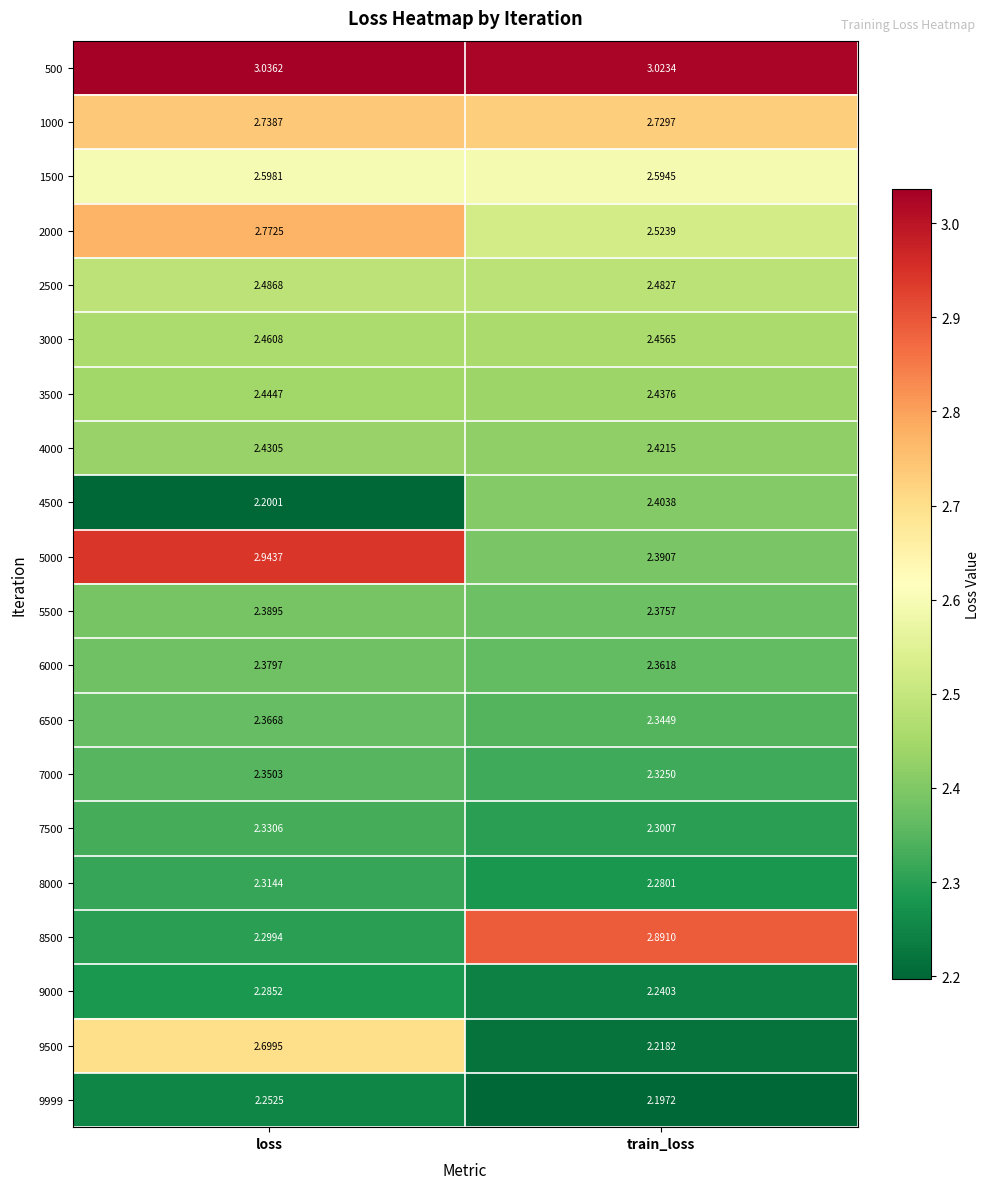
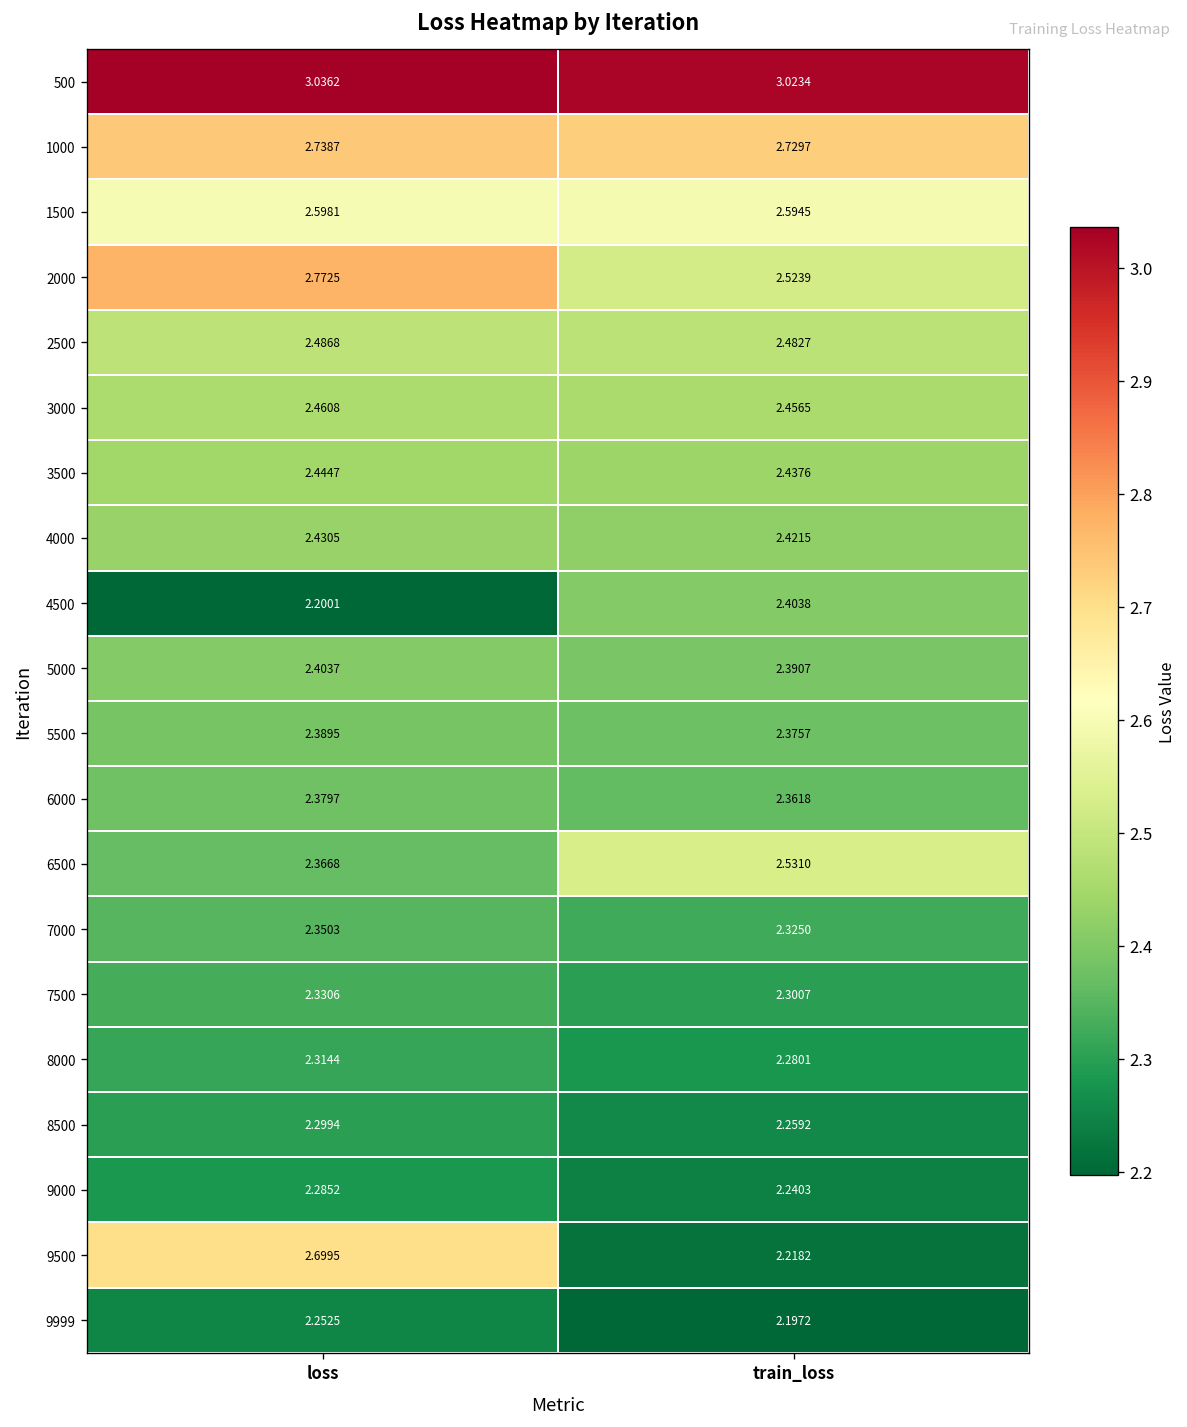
5000, loss: 2.9437 -> 2.4037
6500, train_loss: 2.3449 -> 2.5310
8500, train_loss: 2.8910 -> 2.2592
